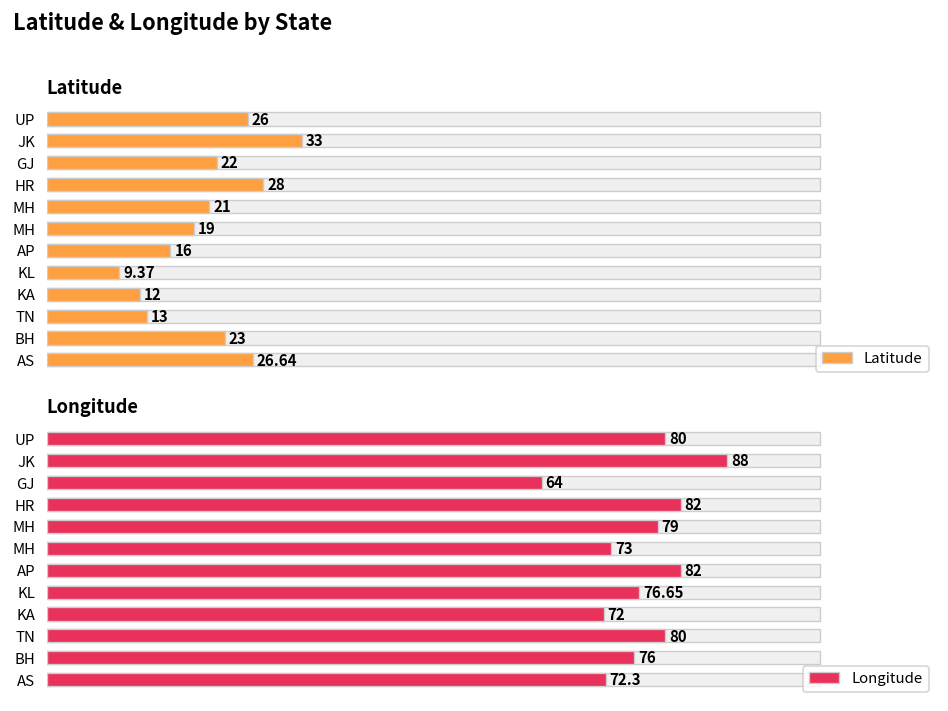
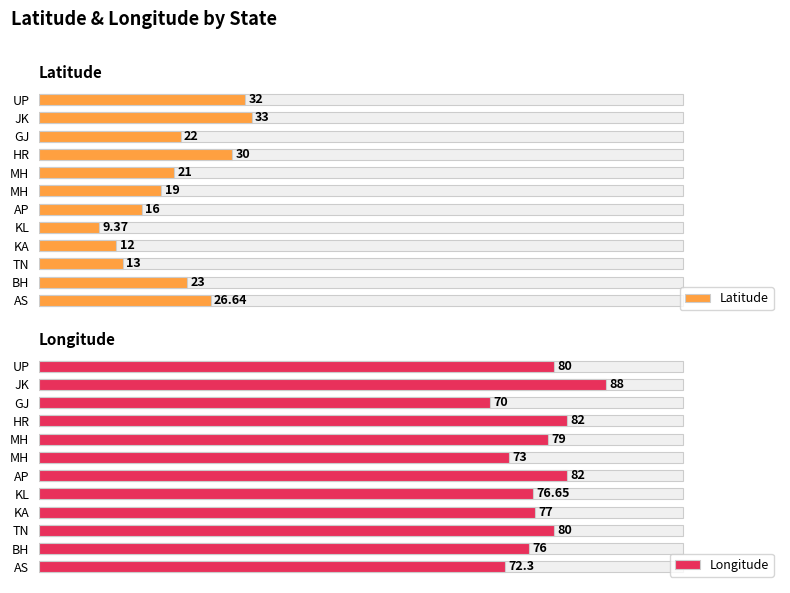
Latitude, Latitude, UP: 26 -> 32
Latitude, Latitude, HR: 28 -> 30
Longitude, Longitude, GJ: 64 -> 70
Longitude, Longitude, KA: 72 -> 77
